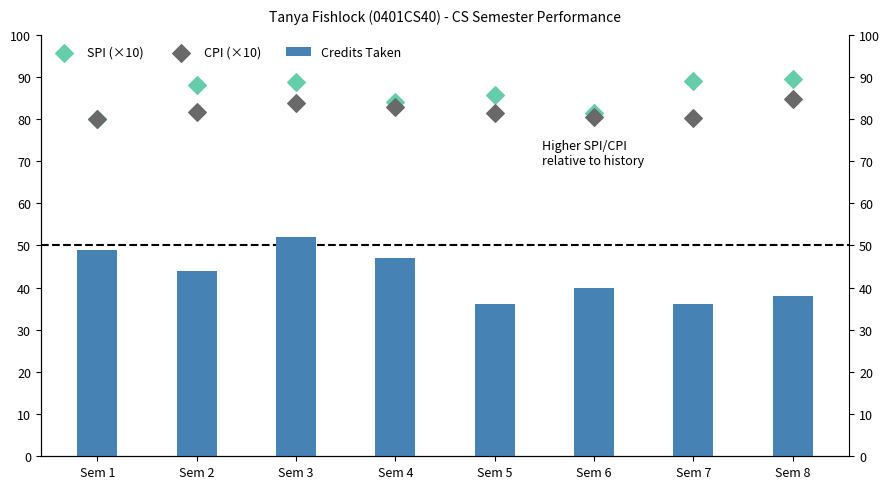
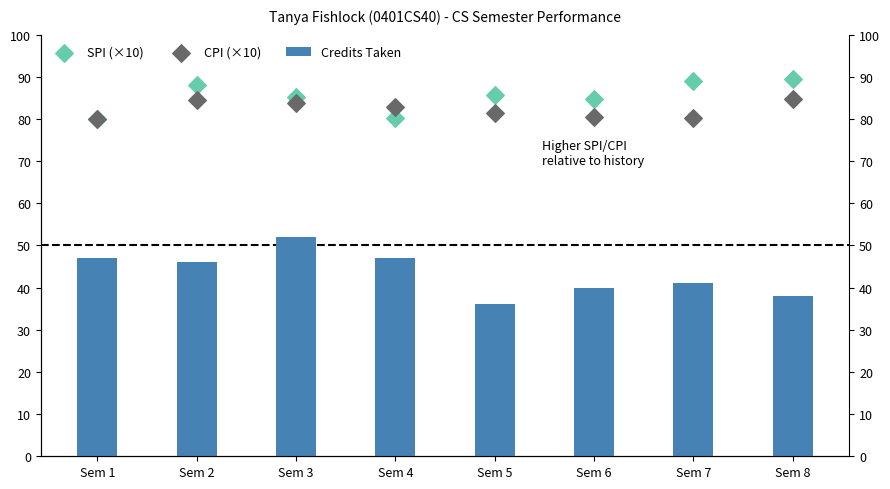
Credits Taken, Sem 1: 49 -> 47
Credits Taken, Sem 2: 44 -> 46
CPI (×10), Sem 2: 82 -> 85
SPI (×10), Sem 3: 89 -> 85
SPI (×10), Sem 4: 84 -> 80
SPI (×10), Sem 6: 82 -> 85
Credits Taken, Sem 7: 36 -> 41
